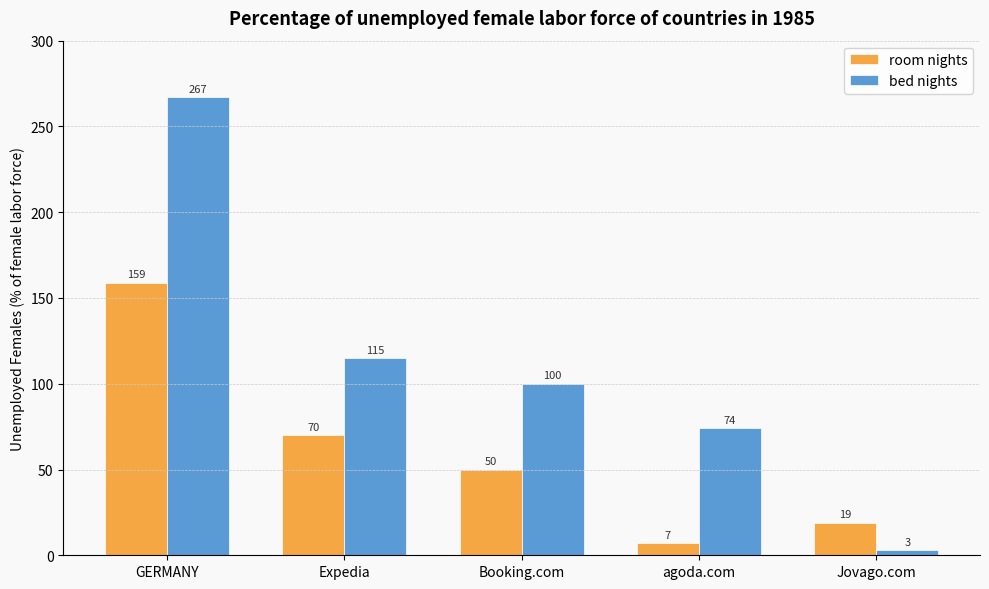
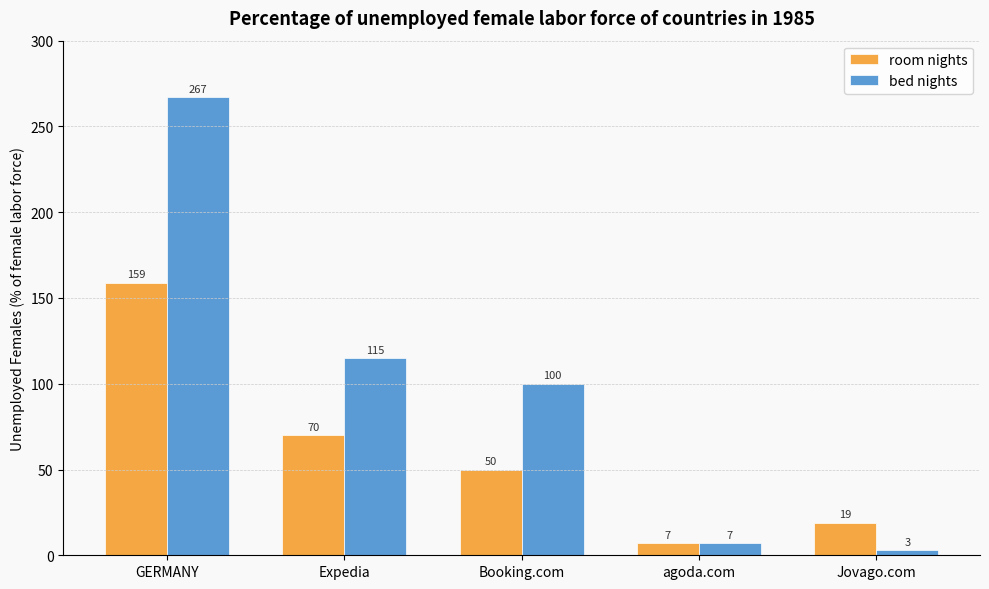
bed nights, agoda.com: 74 -> 7
